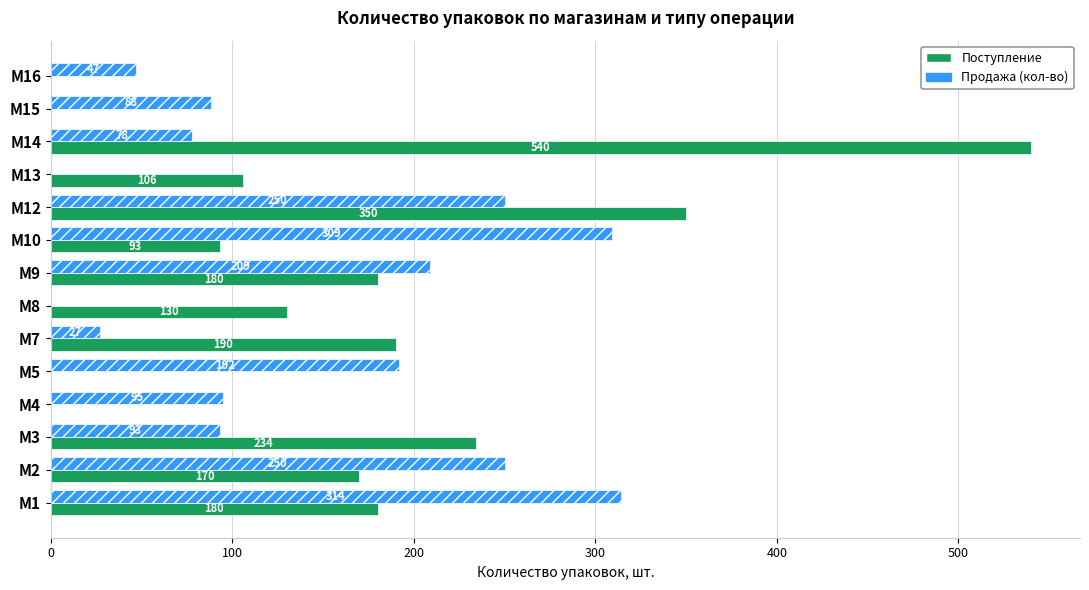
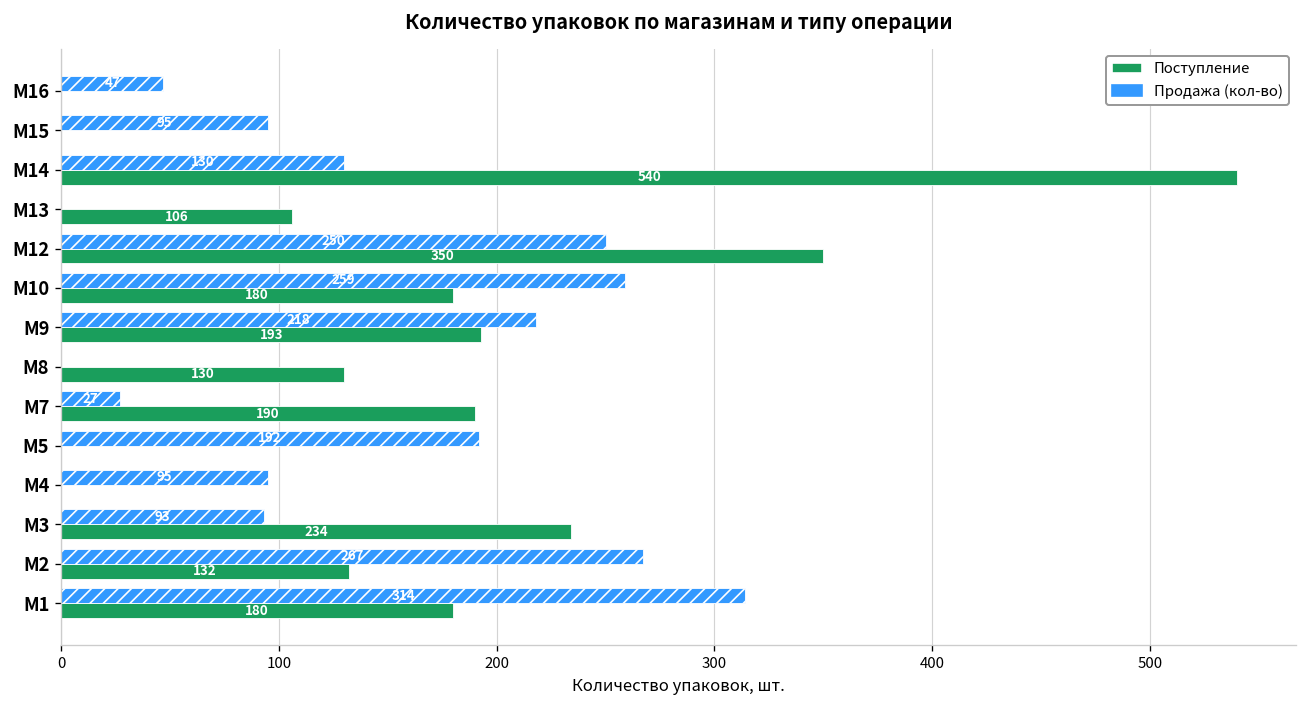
Продажа (кол-во), M15: 88 -> 95
Продажа (кол-во), M14: 78 -> 130
Продажа (кол-во), M10: 309 -> 259
Поступление, M10: 93 -> 180
Продажа (кол-во), M9: 209 -> 218
Поступление, M9: 180 -> 193
Продажа (кол-во), M2: 250 -> 267
Поступление, M2: 170 -> 132
